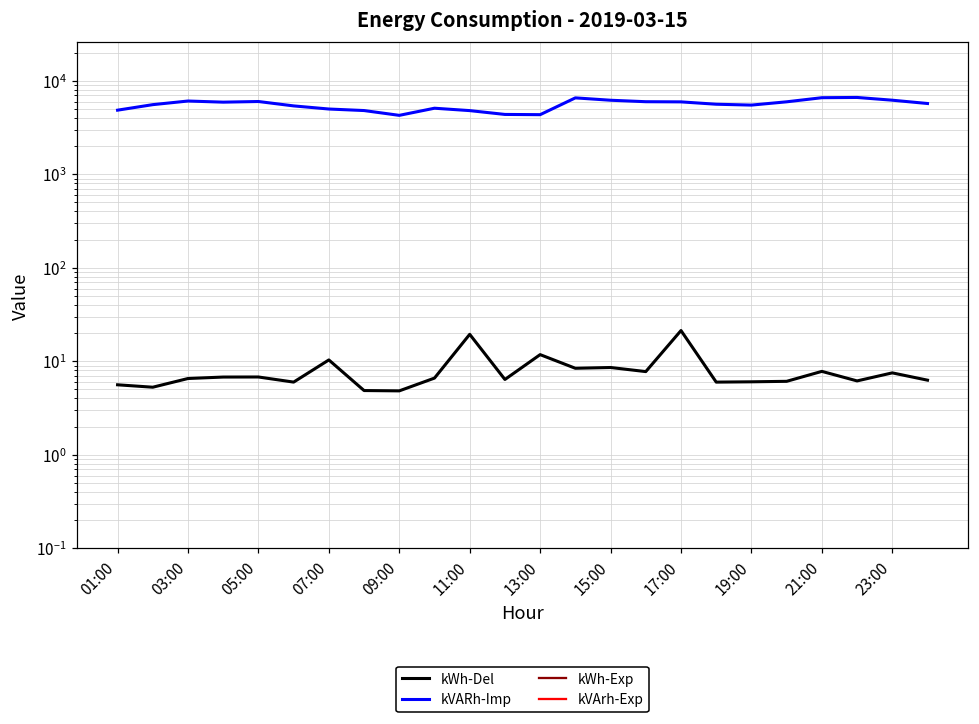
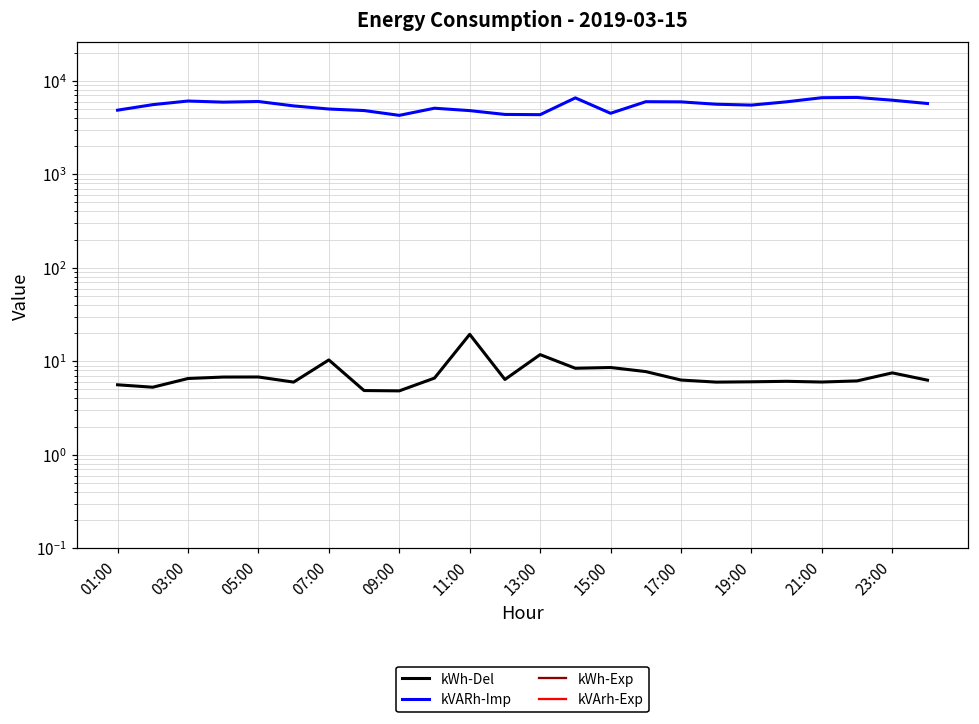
kVARh-Imp, 15:00: 6000 -> 4000
kWh-Del, 17:00: 21 -> 6
kWh-Del, 21:00: 8 -> 6
